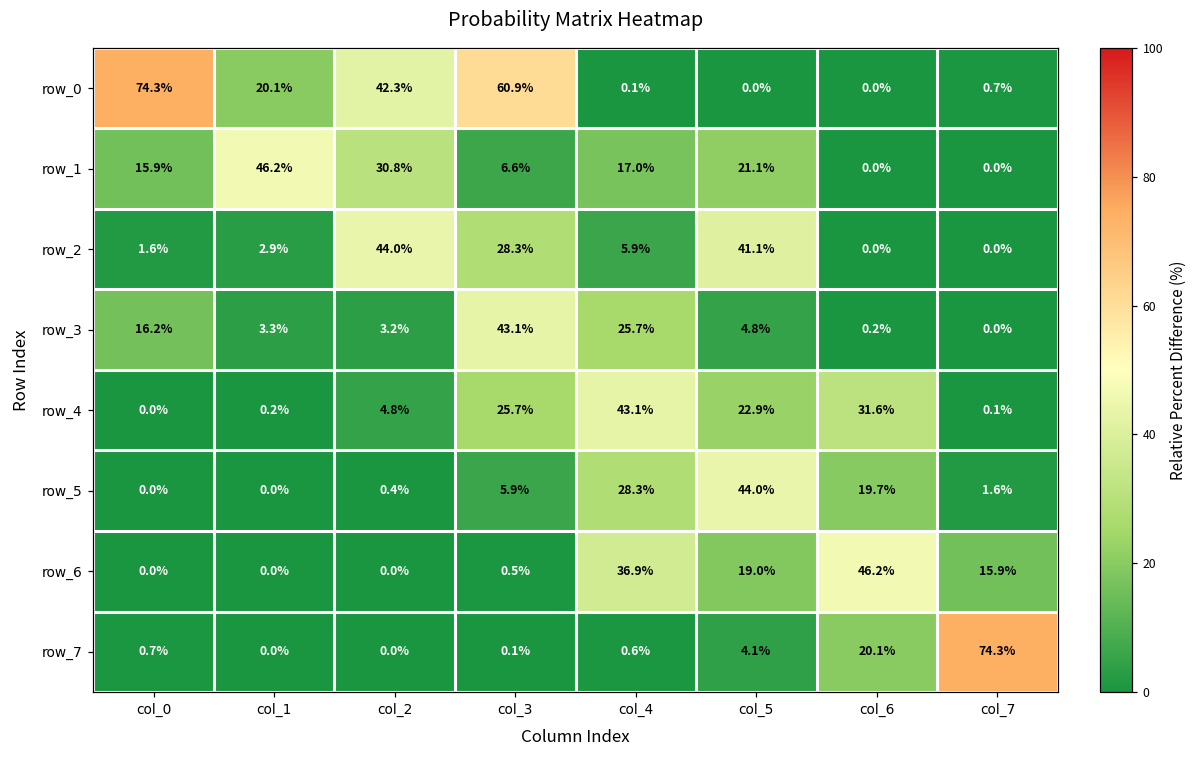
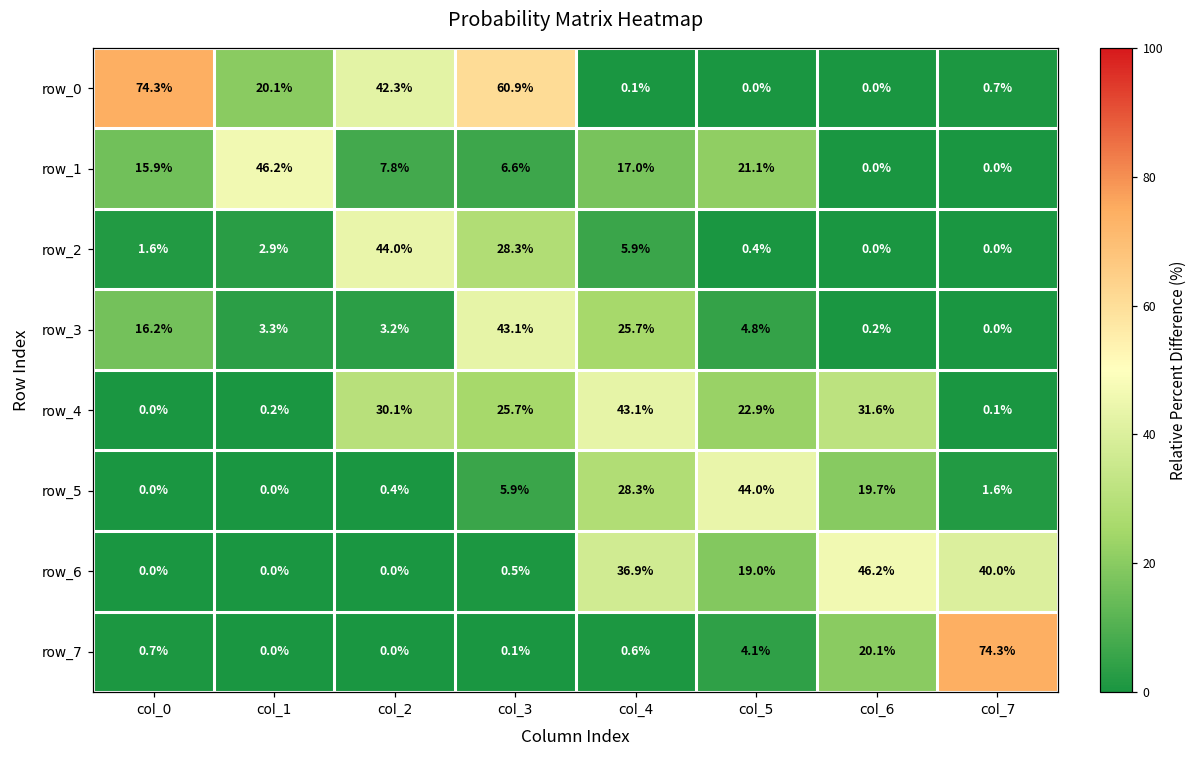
row_1, col_2: 30.8% -> 7.8%
row_2, col_5: 41.1% -> 0.4%
row_4, col_2: 4.8% -> 30.1%
row_6, col_7: 15.9% -> 40.0%
